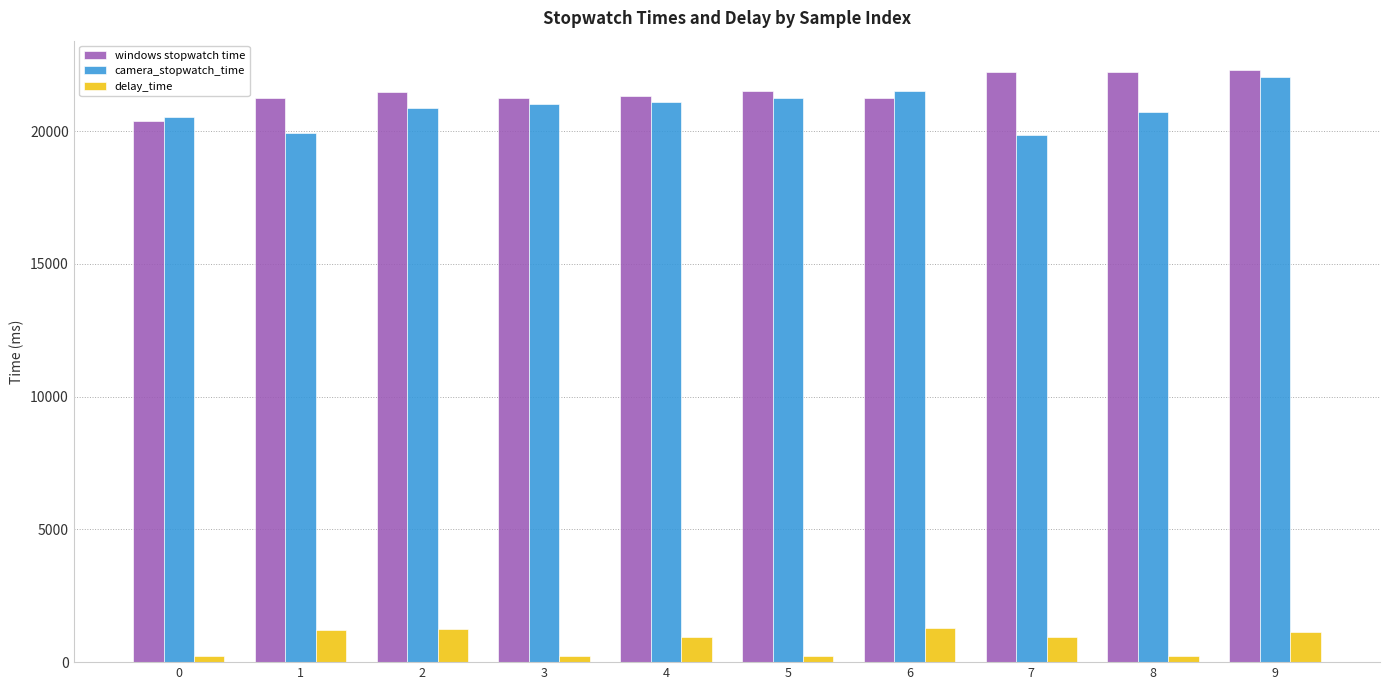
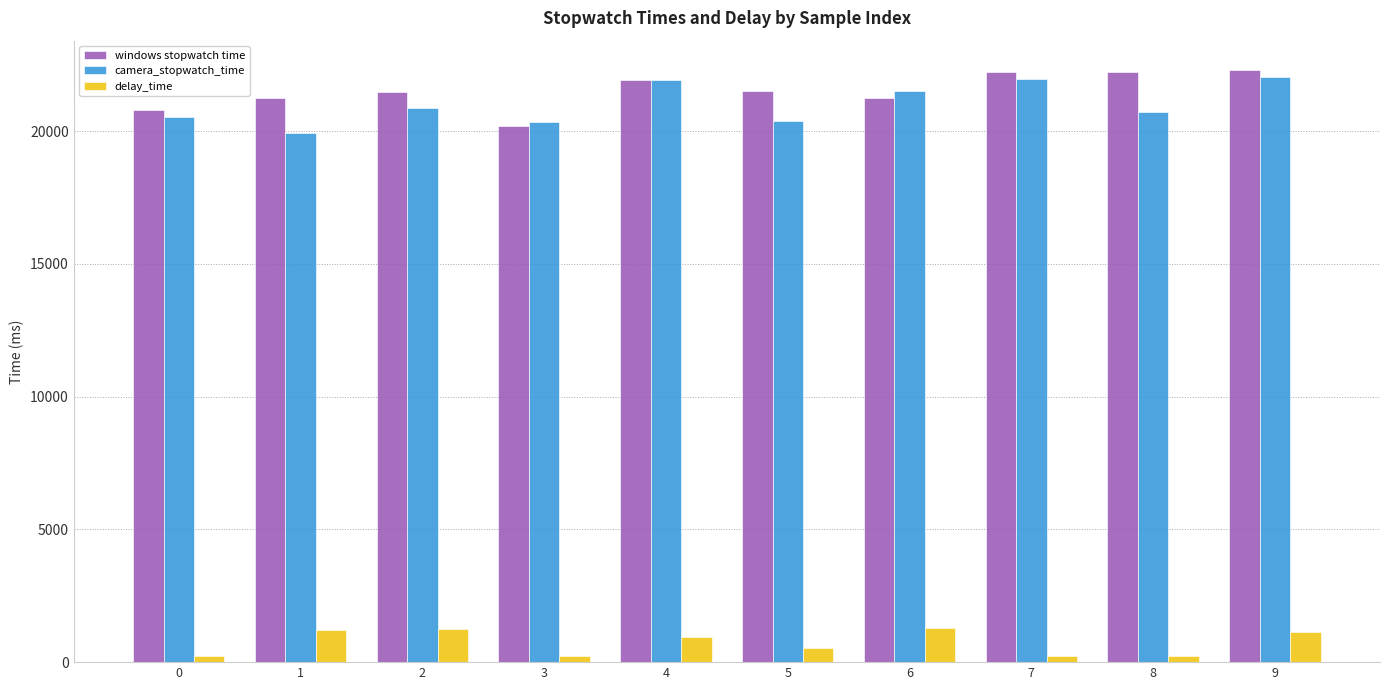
windows stopwatch time, 0: 20400 -> 20800
windows stopwatch time, 3: 21300 -> 20200
camera_stopwatch_time, 3: 21000 -> 20300
windows stopwatch time, 4: 21300 -> 21900
camera_stopwatch_time, 4: 21100 -> 21900
camera_stopwatch_time, 5: 21300 -> 20400
delay_time, 5: 200 -> 500
camera_stopwatch_time, 7: 19800 -> 22000
delay_time, 7: 1000 -> 200
